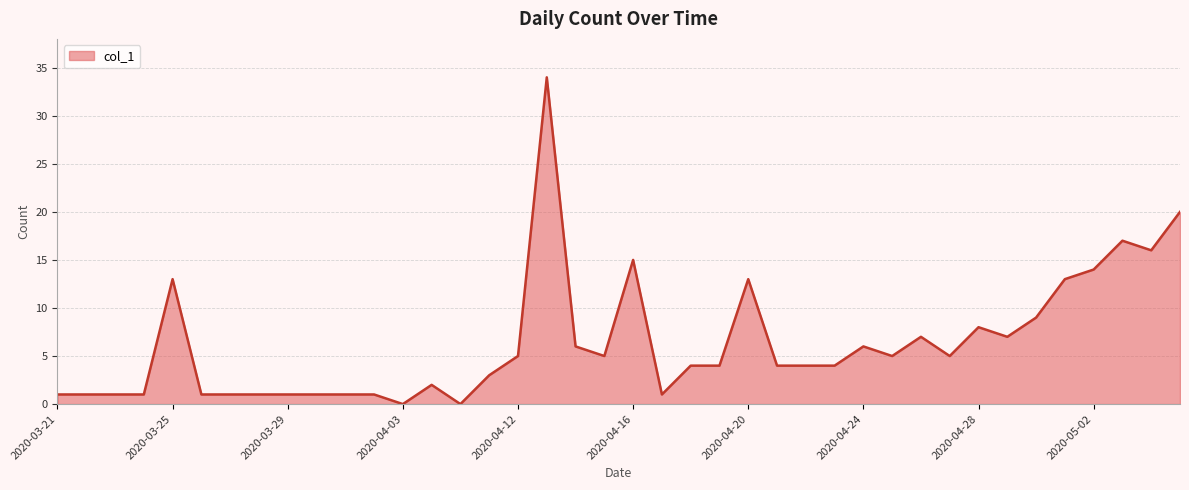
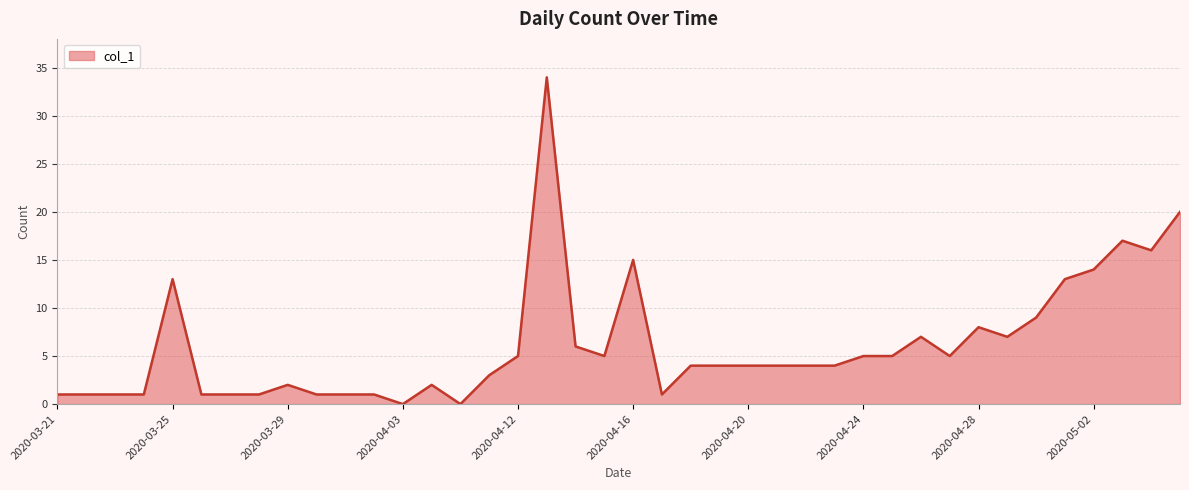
2020-03-29: 1 -> 2
2020-04-20: 13 -> 4
2020-04-24: 6 -> 5
